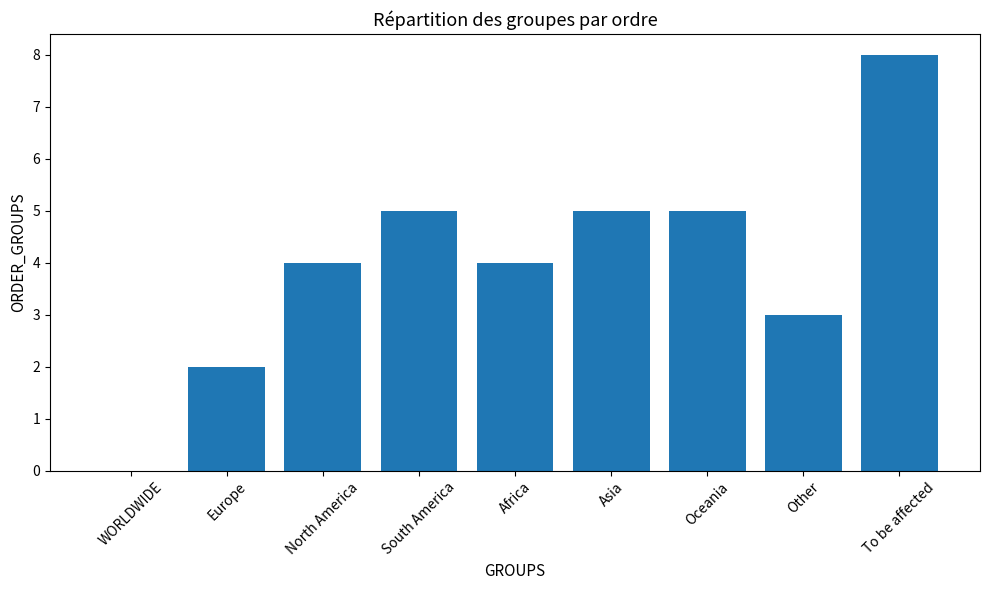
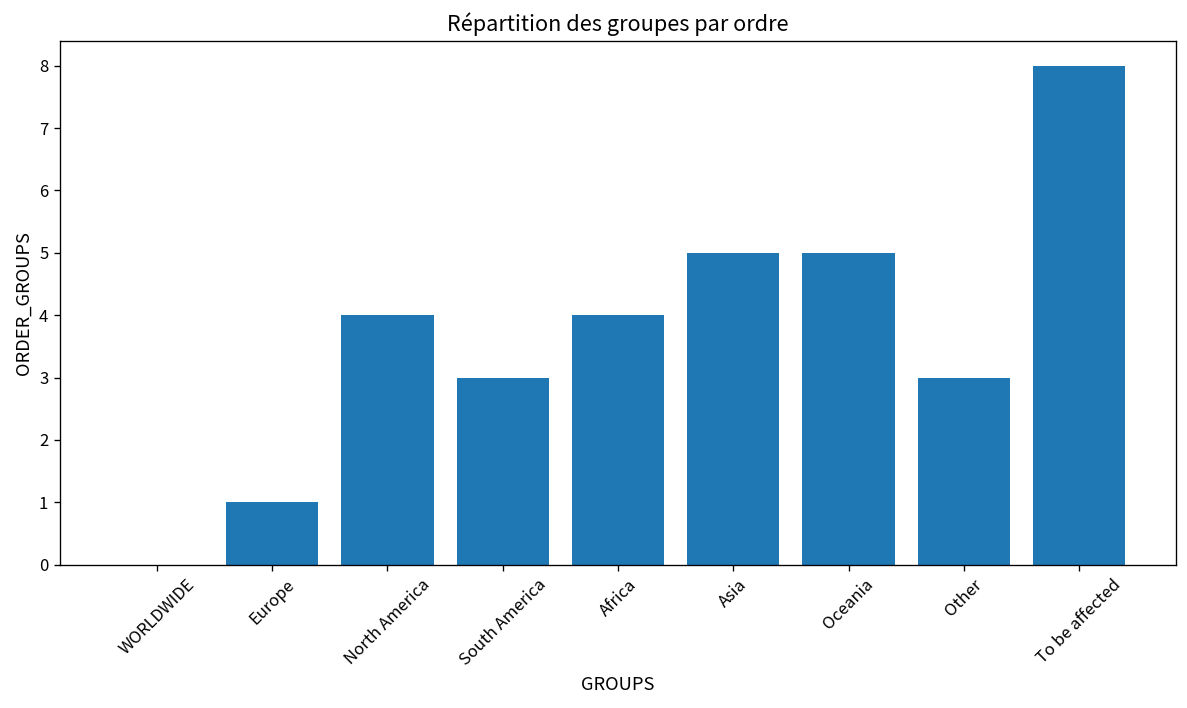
Europe: 2 -> 1
South America: 5 -> 3
